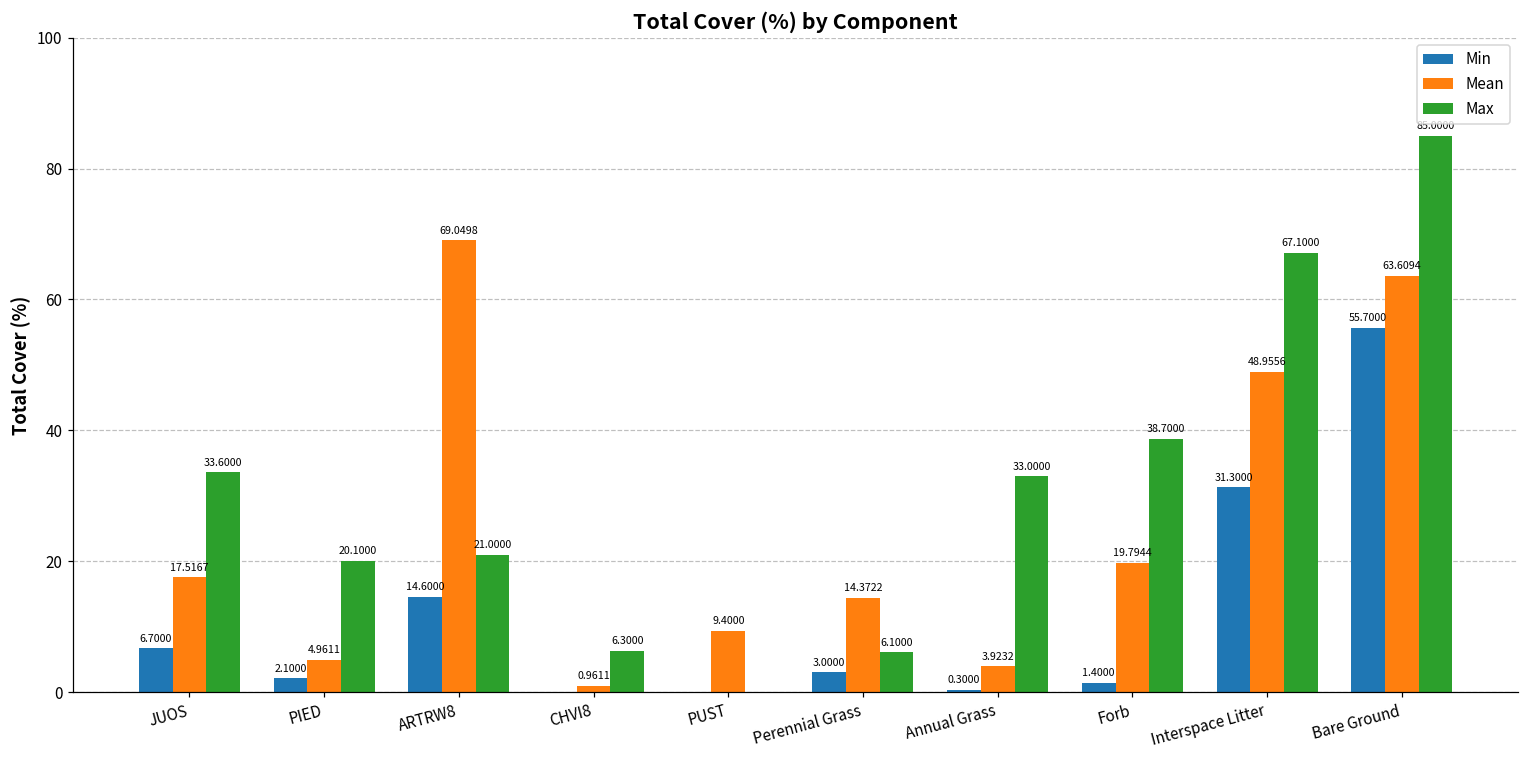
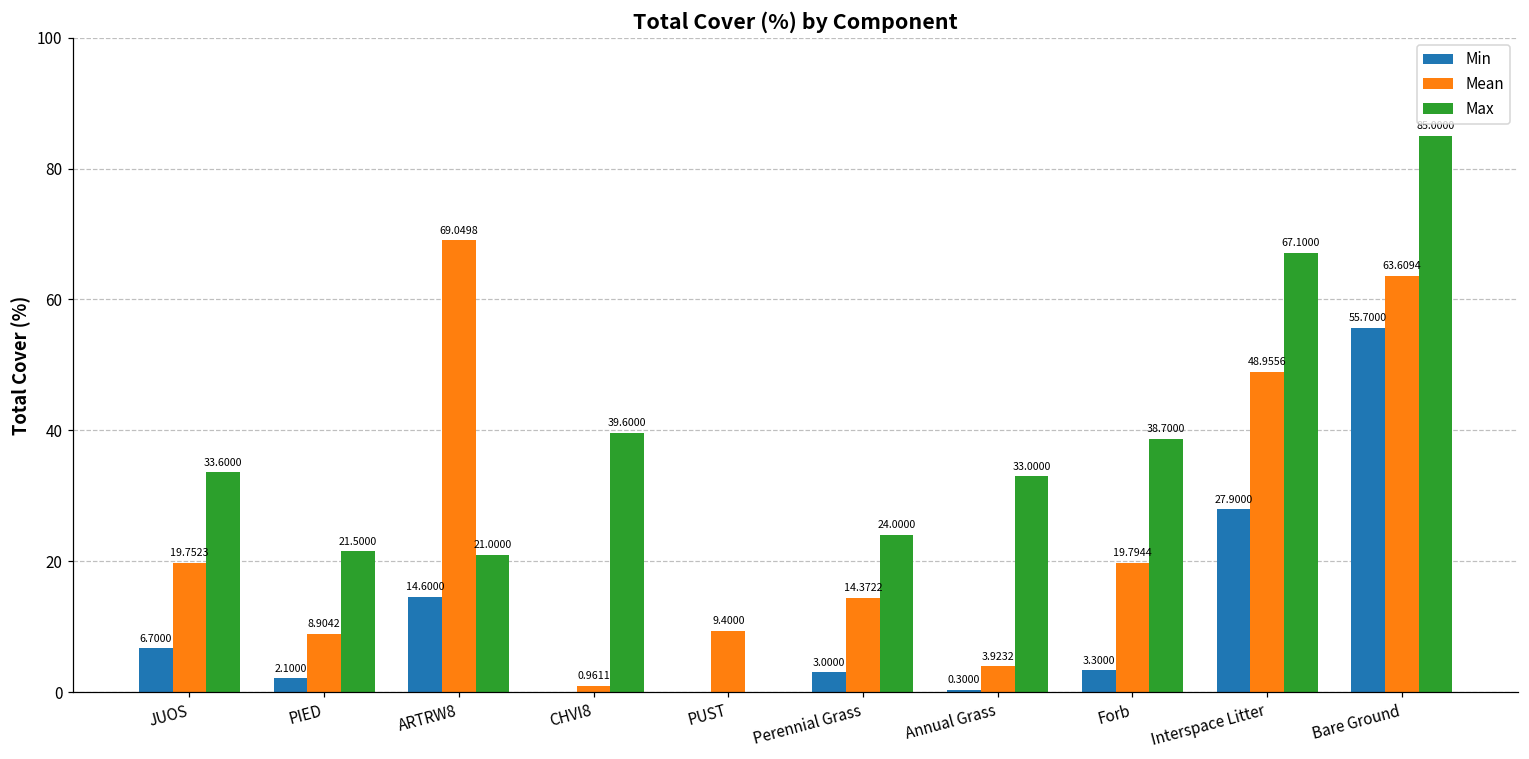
Mean, JUOS: 17.5167 -> 19.7523
Mean, PIED: 4.9611 -> 8.9042
Max, PIED: 20.1000 -> 21.5000
Max, CHVI8: 6.3000 -> 39.6000
Max, Perennial Grass: 6.1000 -> 24.0000
Min, Forb: 1.4000 -> 3.3000
Min, Interspace Litter: 31.3000 -> 27.9000
